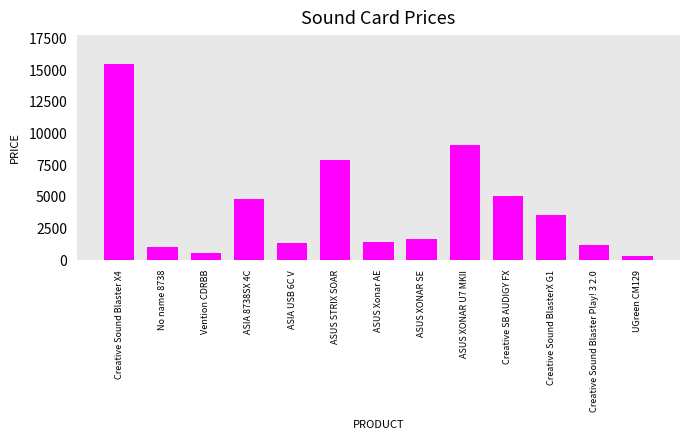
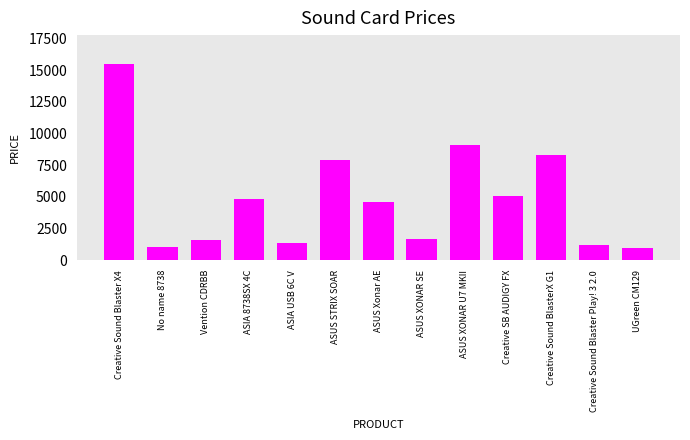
Vention CDRBB: 600 -> 1600
ASUS Xonar AE: 1400 -> 4600
Creative Sound BlasterX G1: 3600 -> 8300
UGreen CM129: 300 -> 1000
